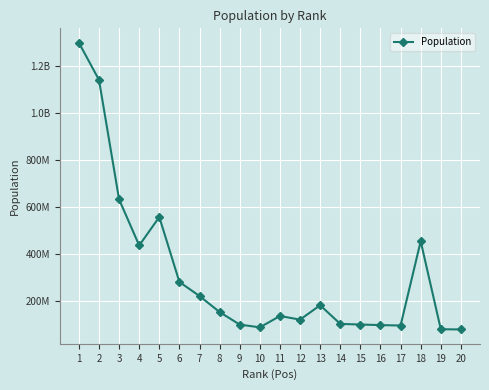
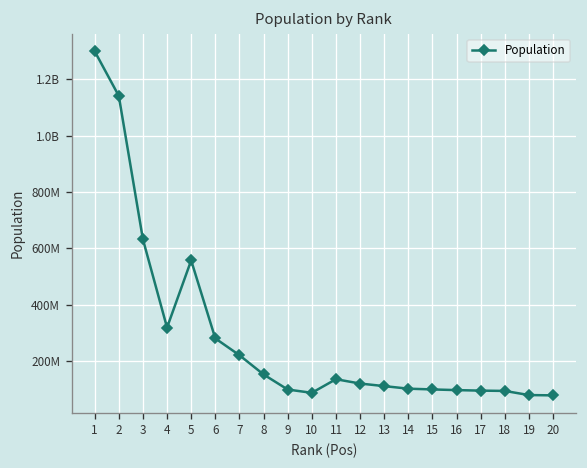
4: 440000000 -> 320000000
13: 180000000 -> 110000000
18: 450000000 -> 90000000
